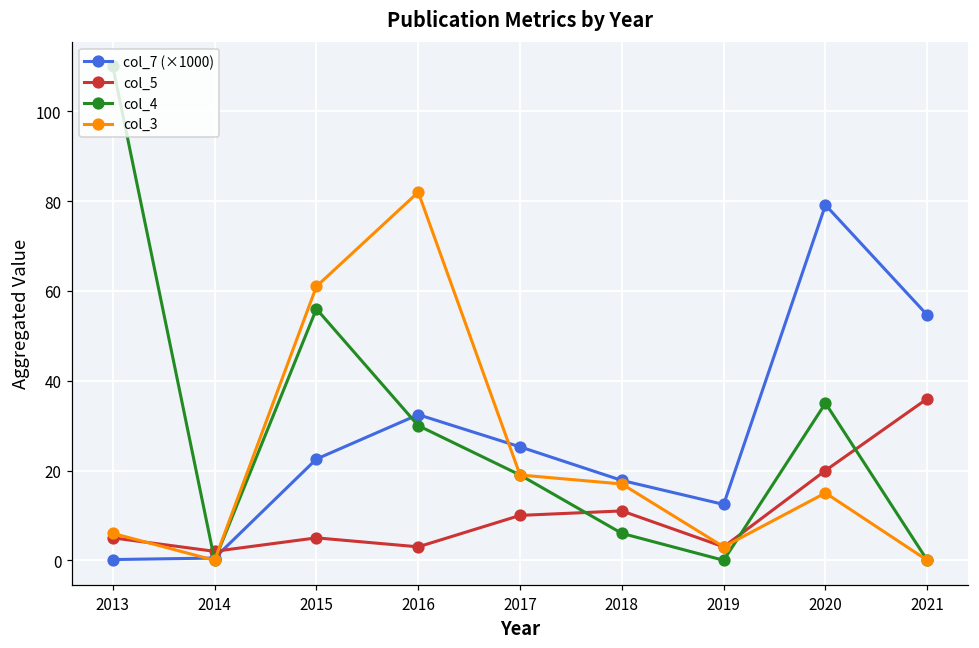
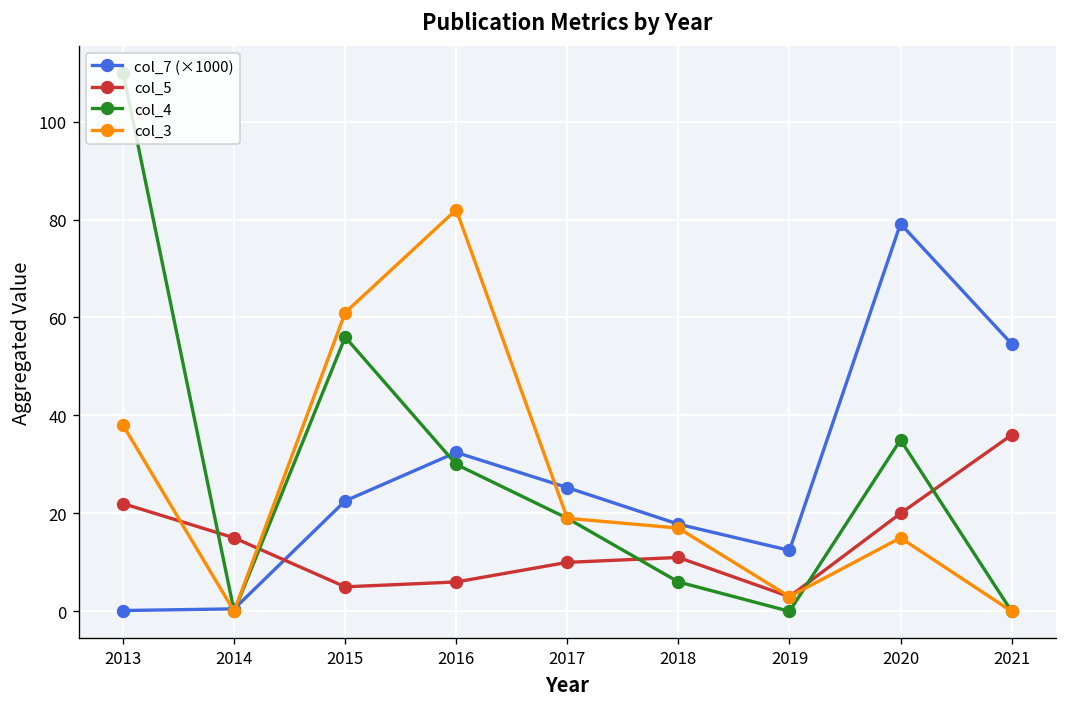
col_5, 2013: 5 -> 22
col_3, 2013: 6 -> 38
col_5, 2014: 2 -> 15
col_5, 2016: 3 -> 6
